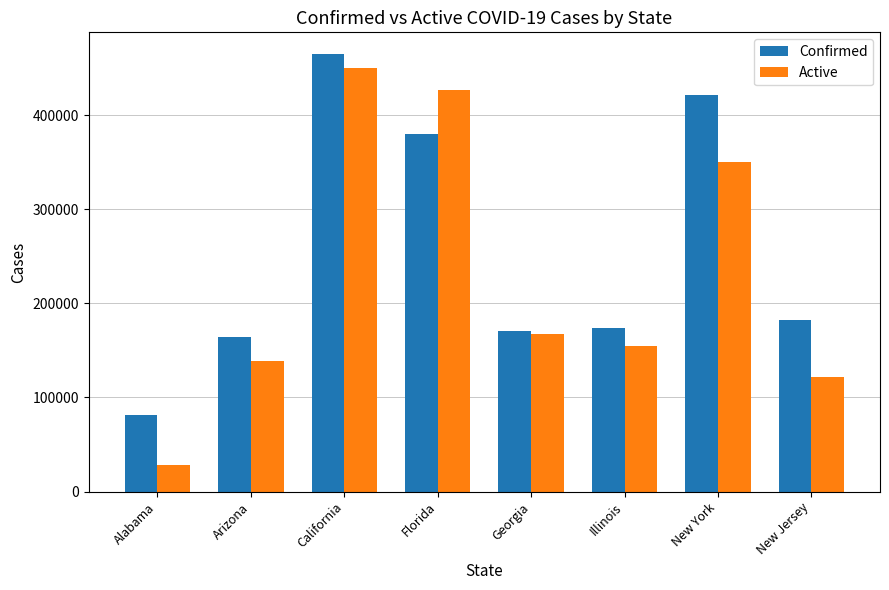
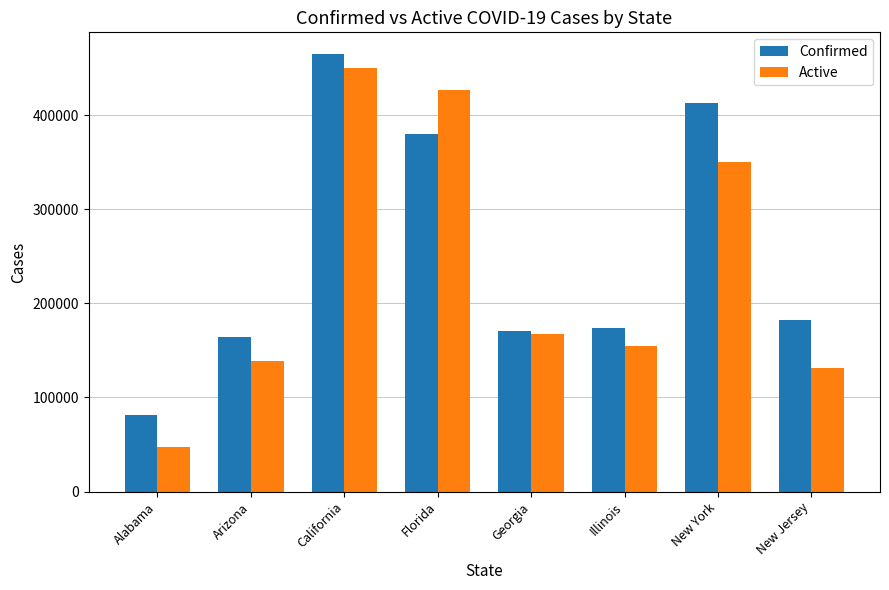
Active, Alabama: 30000 -> 50000
Confirmed, New York: 420000 -> 410000
Active, New Jersey: 120000 -> 130000
